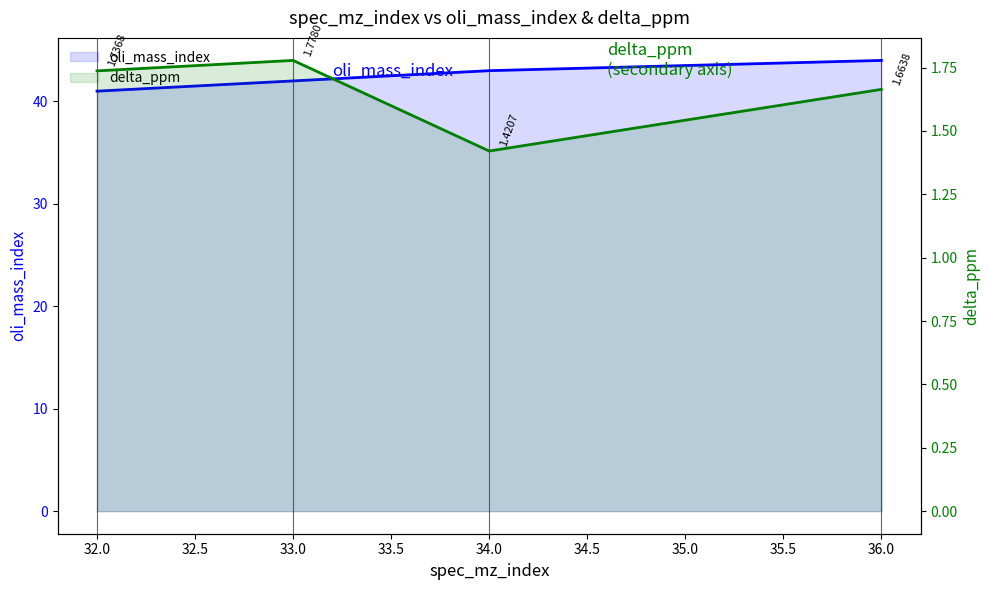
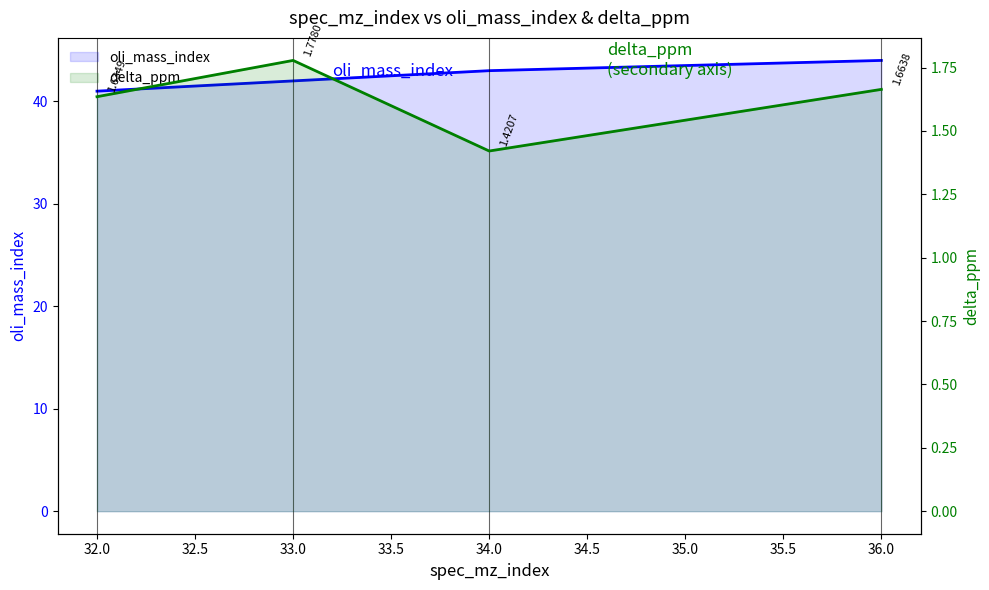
delta_ppm, 32.0: 1.7368 -> 1.6349
